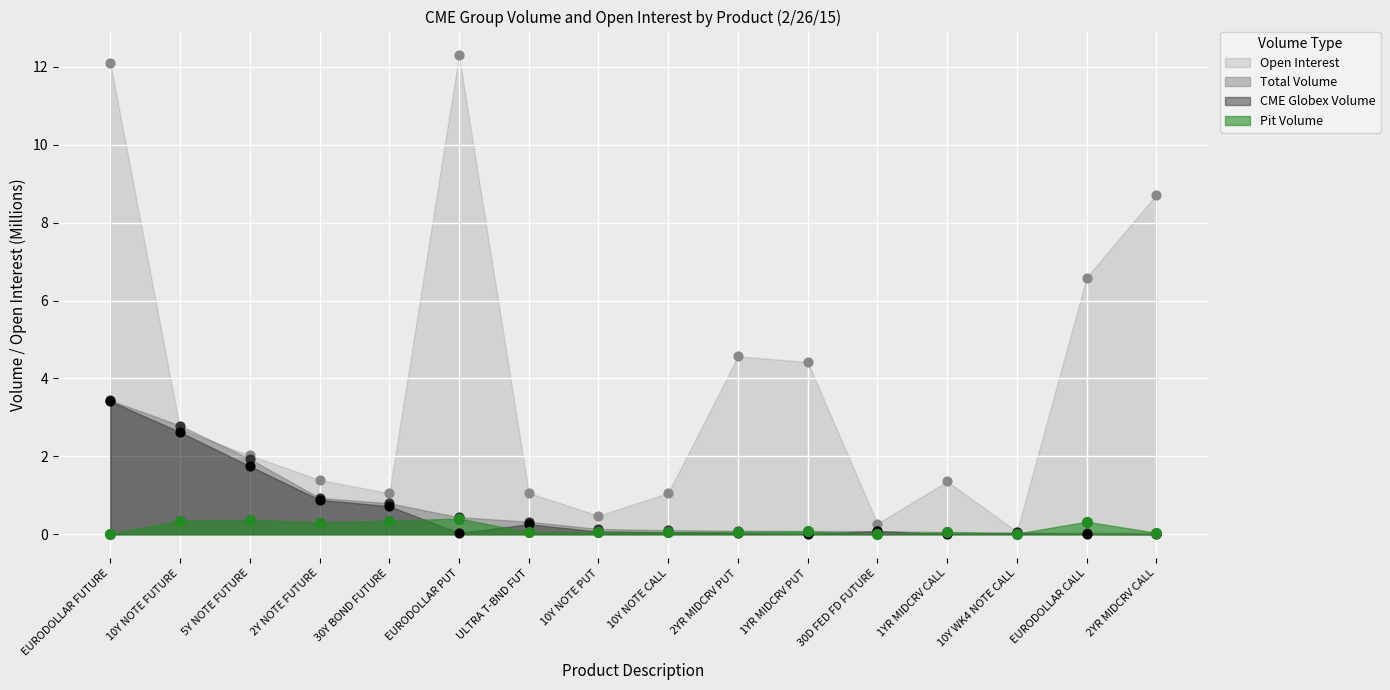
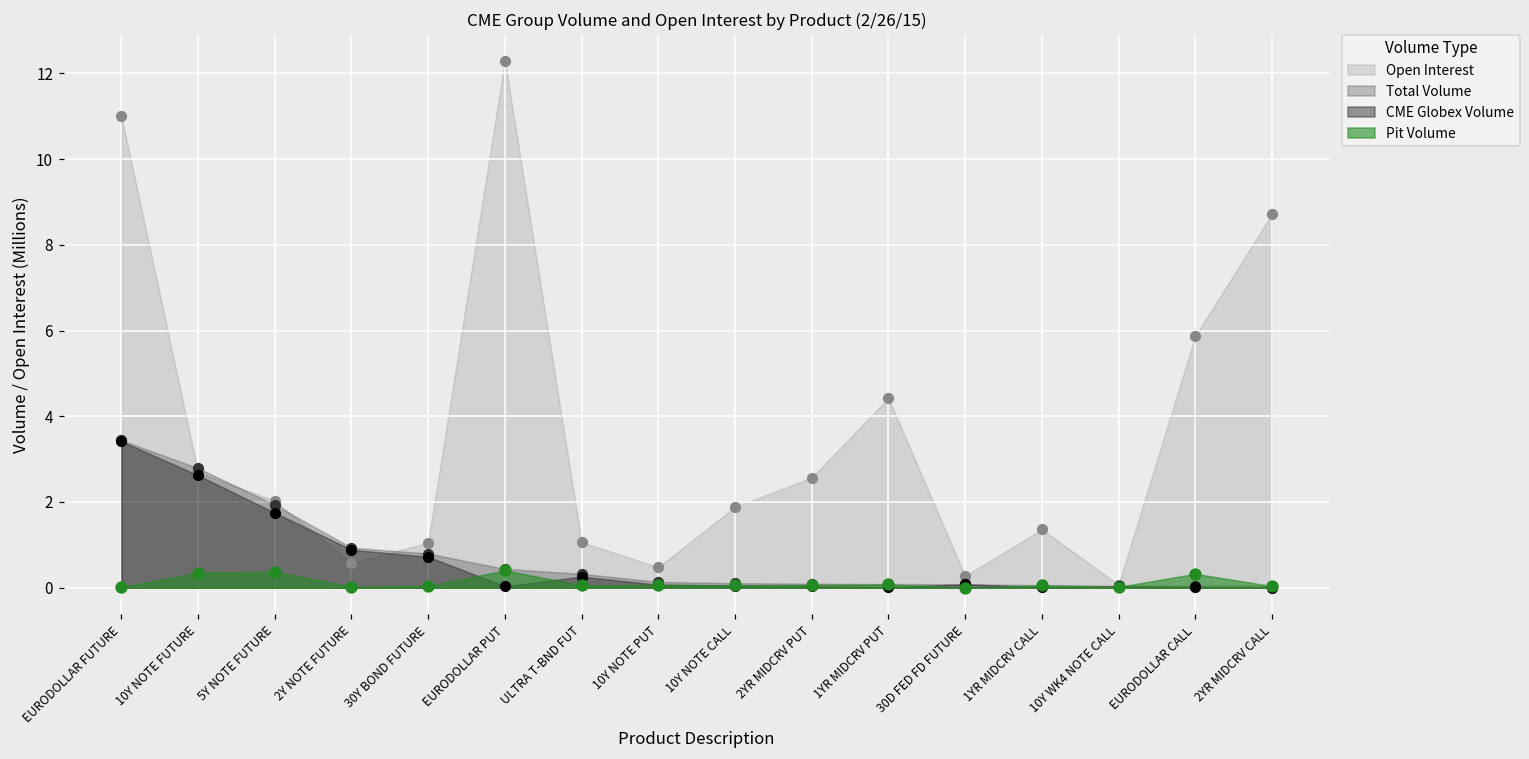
Open Interest, EURODOLLAR FUTURE: 12.1 -> 11.0
Open Interest, 2Y NOTE FUTURE: 1.4 -> 0.6
Pit Volume, 2Y NOTE FUTURE: 0.3 -> 0.0
Pit Volume, 30Y BOND FUTURE: 0.4 -> 0.0
Open Interest, 10Y NOTE CALL: 1.1 -> 1.9
Open Interest, 2YR MIDCRV PUT: 4.6 -> 2.6
Open Interest, EURODOLLAR CALL: 6.6 -> 5.9
